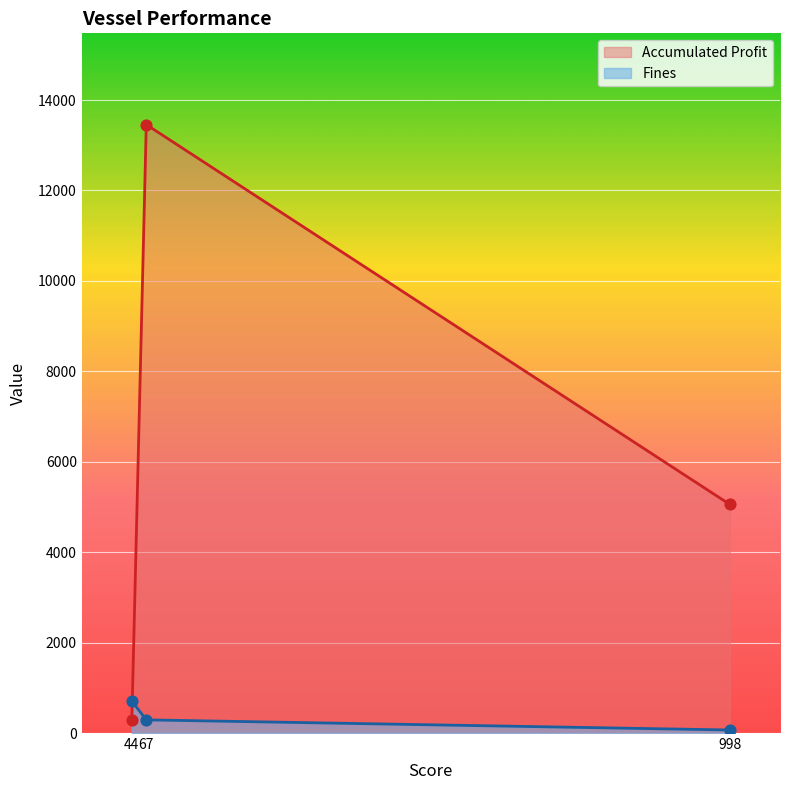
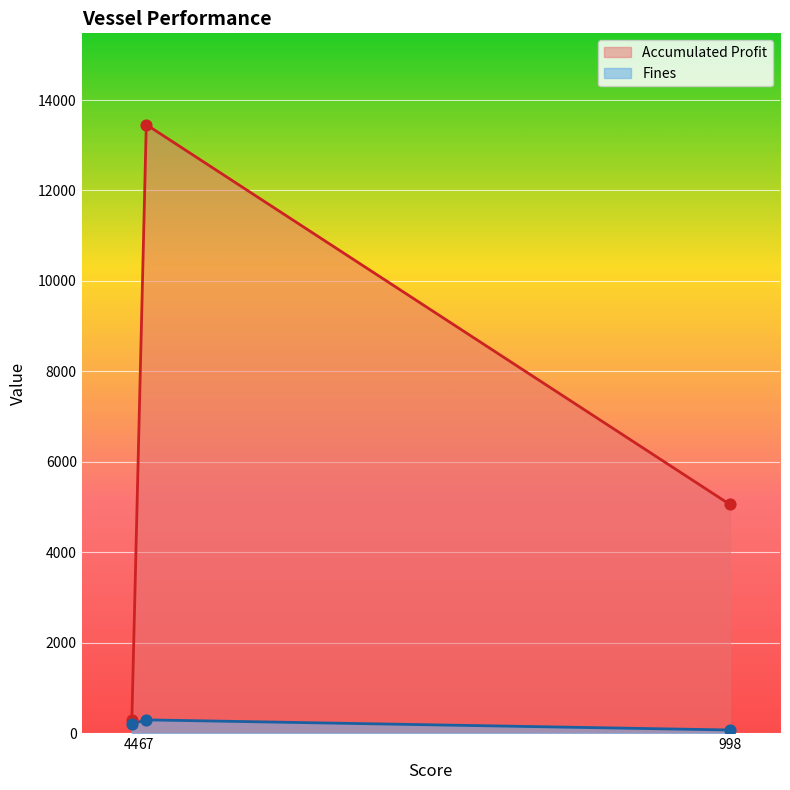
Fines, 44: 700 -> 200
